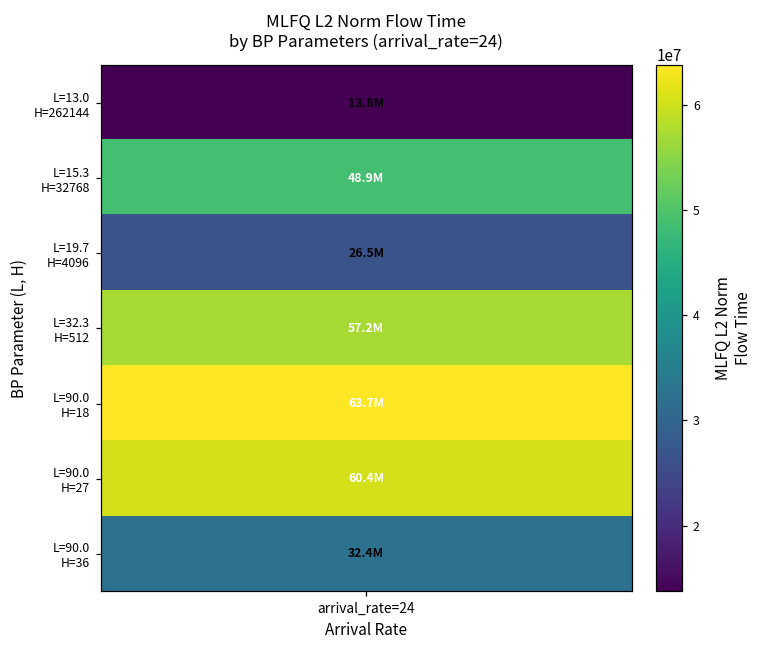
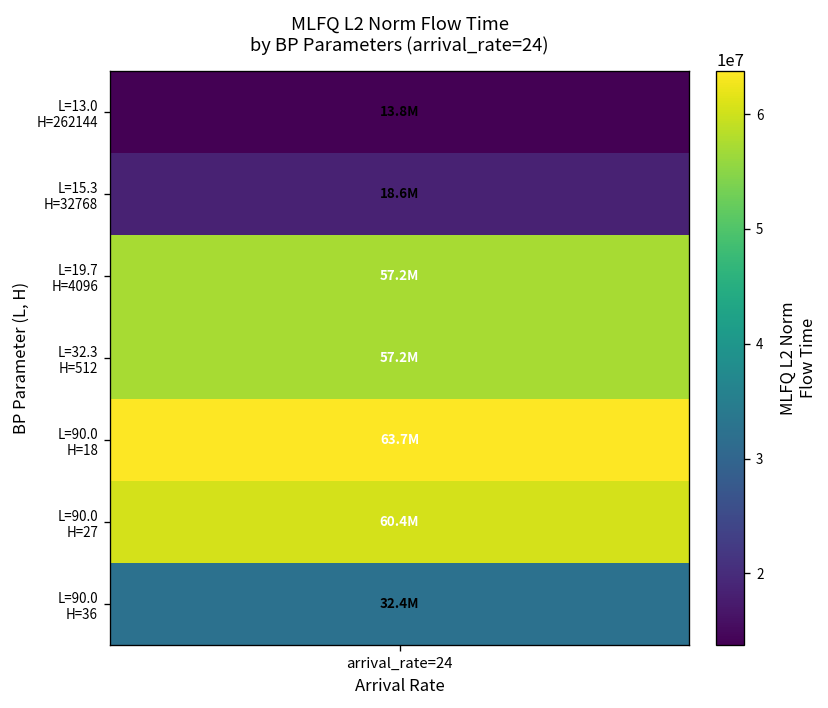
L=15.3 H=32768, arrival_rate=24: 48.9M -> 18.6M
L=19.7 H=4096, arrival_rate=24: 26.5M -> 57.2M
